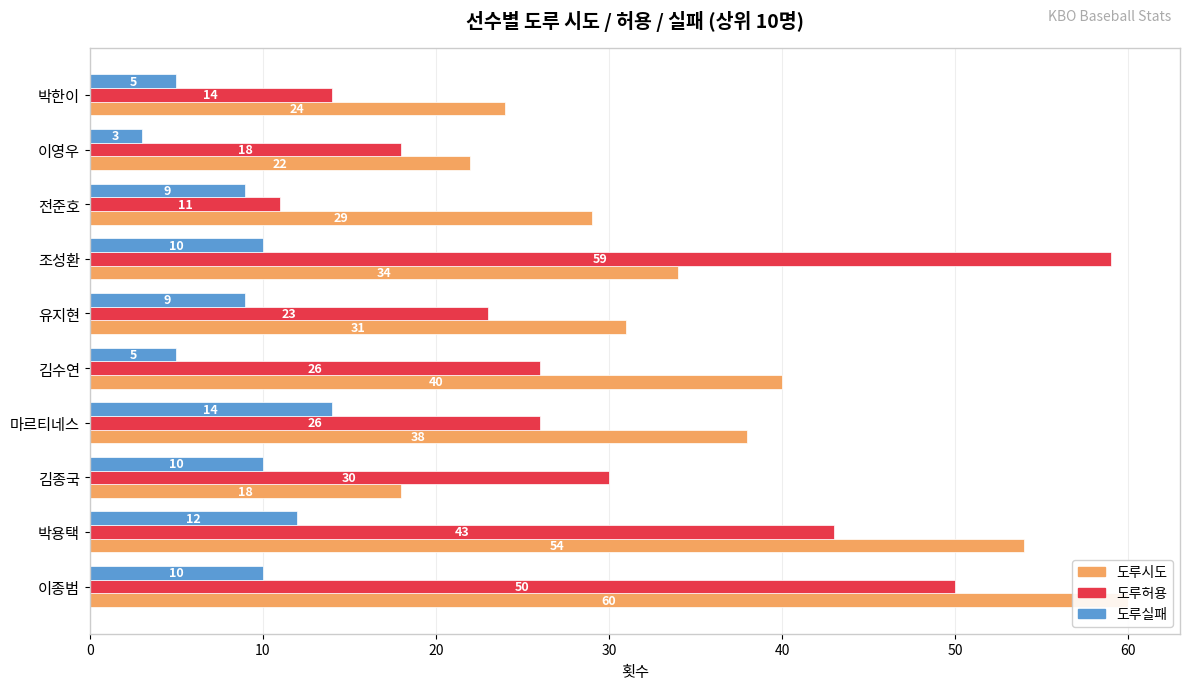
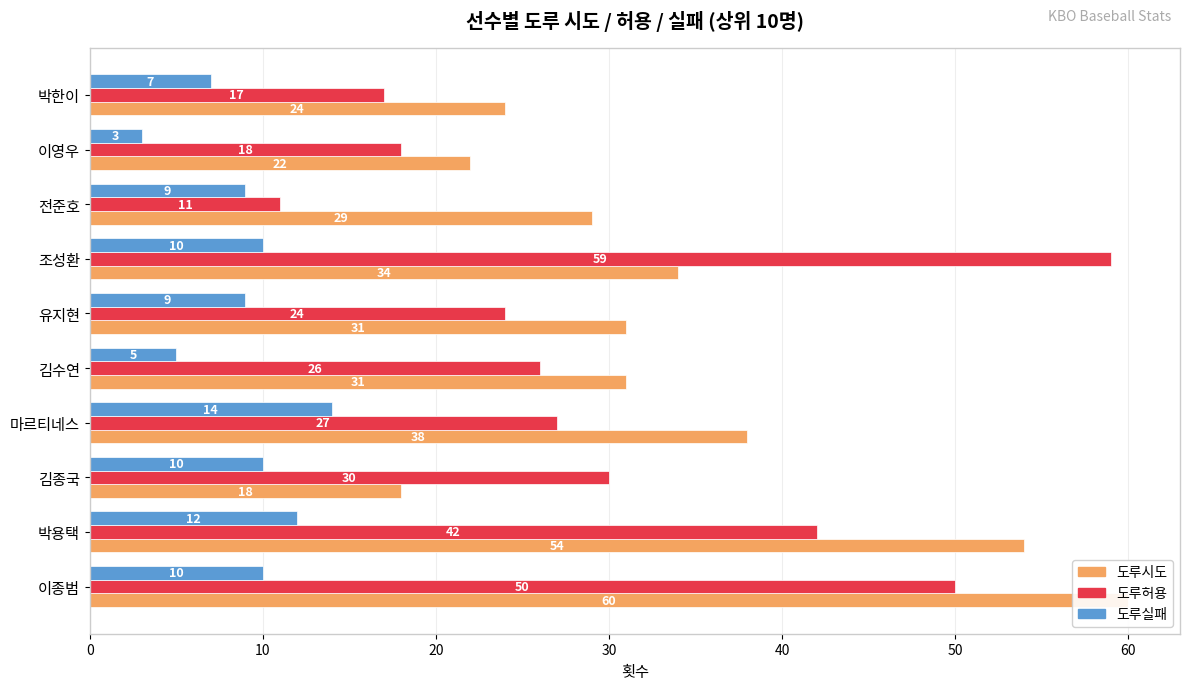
도루실패, 박한이: 5 -> 7
도루허용, 박한이: 14 -> 17
도루허용, 유지현: 23 -> 24
도루시도, 김수연: 40 -> 31
도루허용, 마르티네스: 26 -> 27
도루허용, 박용택: 43 -> 42
